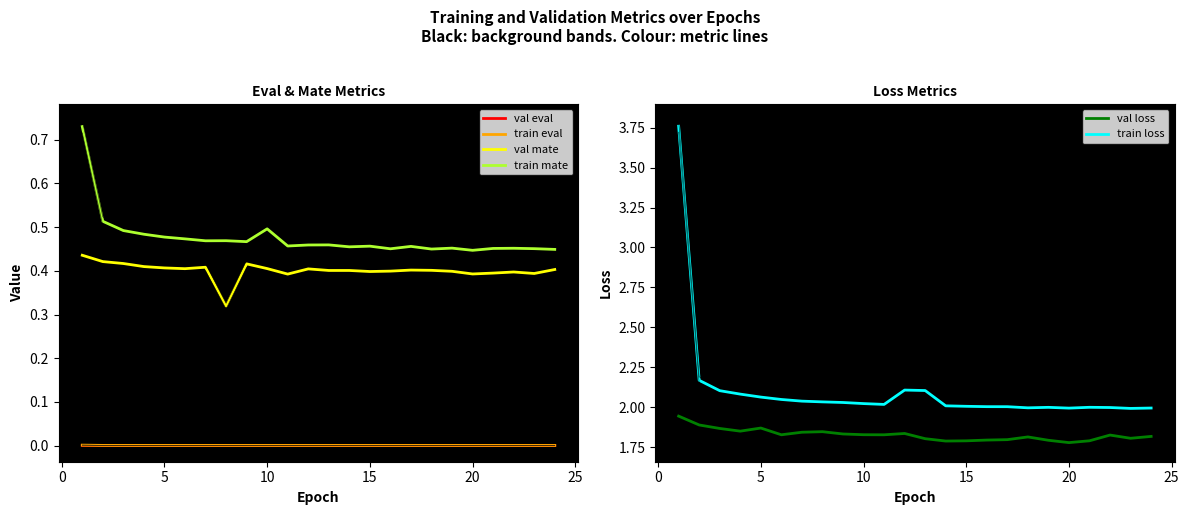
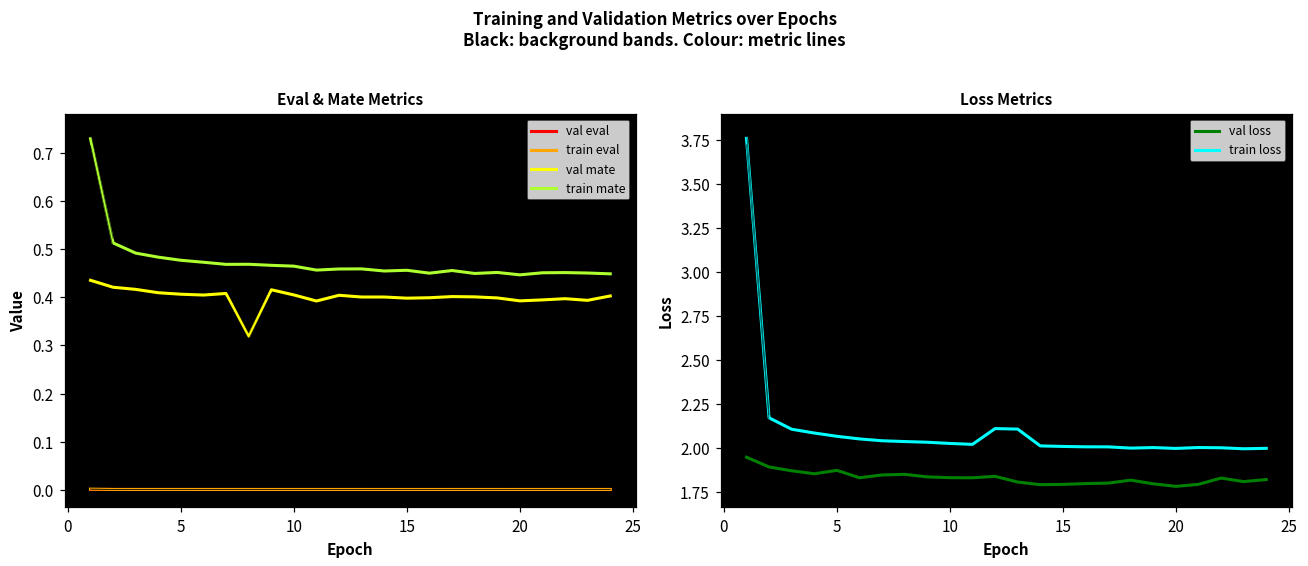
Eval & Mate Metrics, train mate, 10: 0.50 -> 0.47
